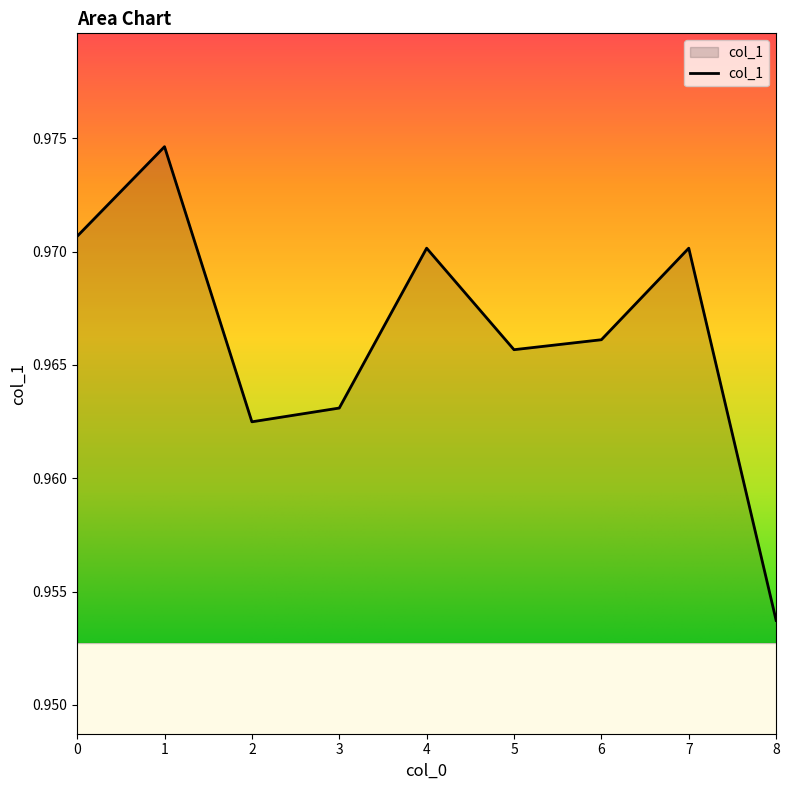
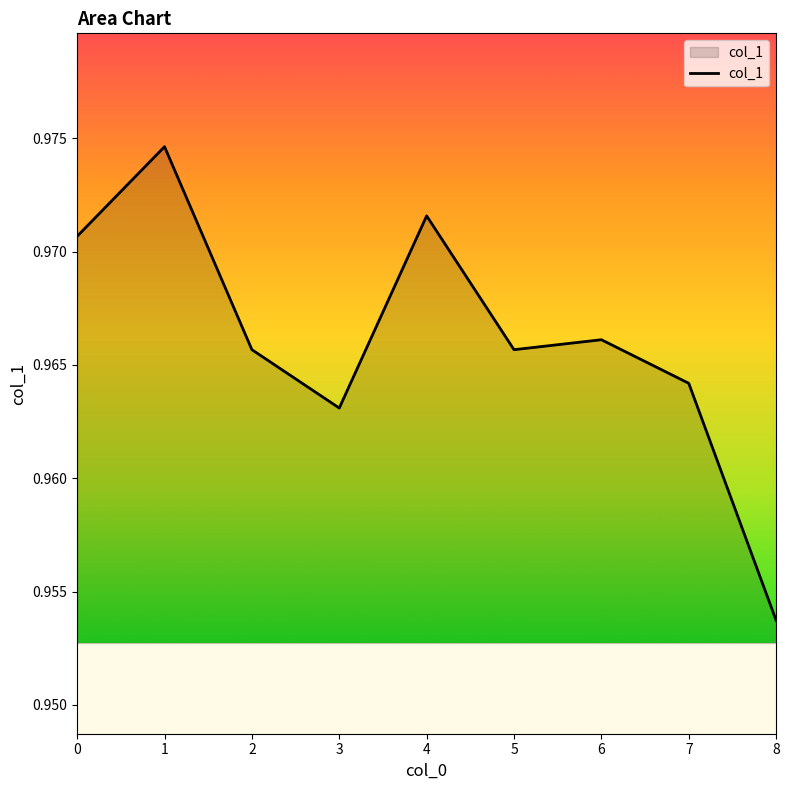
2: 0.9625 -> 0.9657
4: 0.9701 -> 0.9716
7: 0.9701 -> 0.9642
